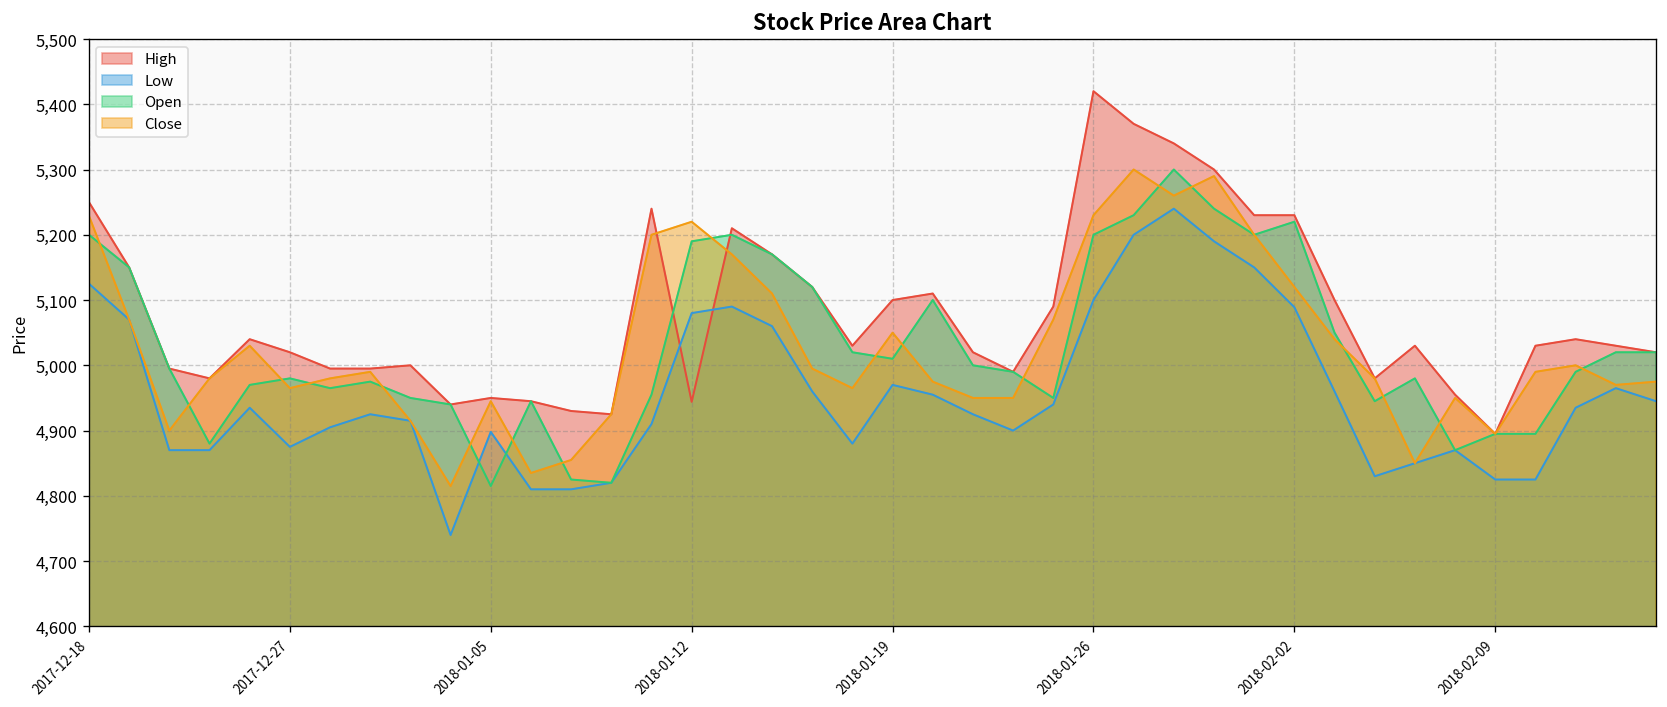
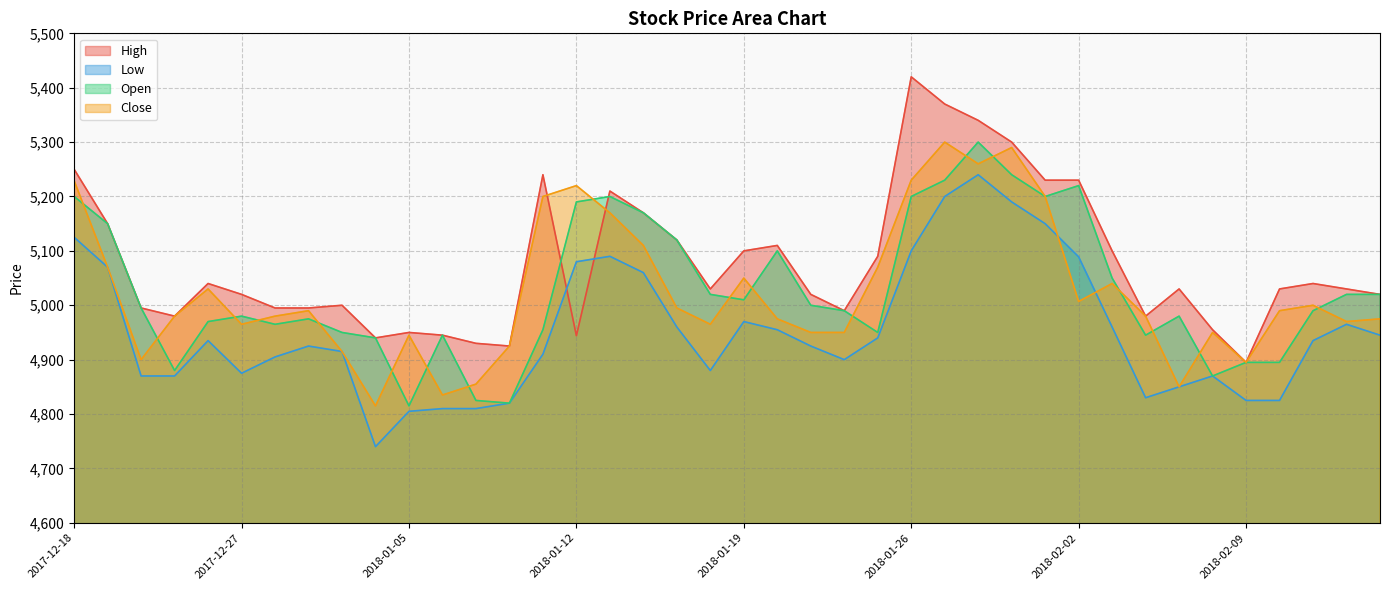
Low, 2018-01-05: 4,900 -> 4,810
Close, 2018-02-02: 5,120 -> 5,010
